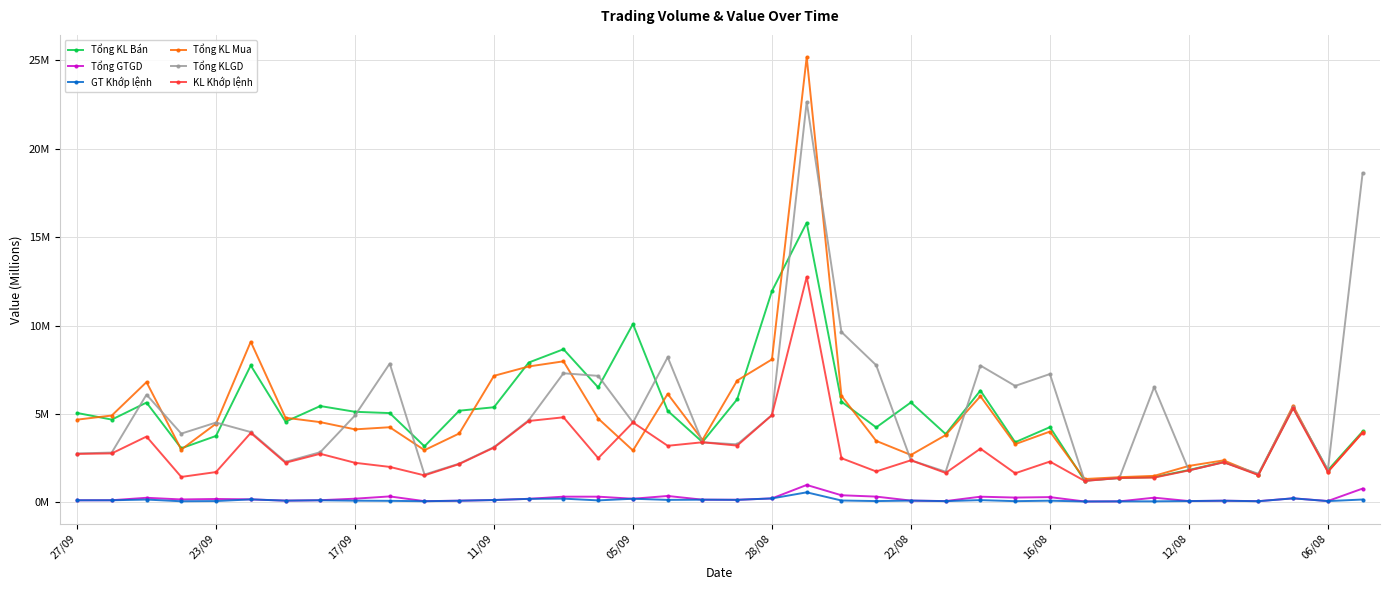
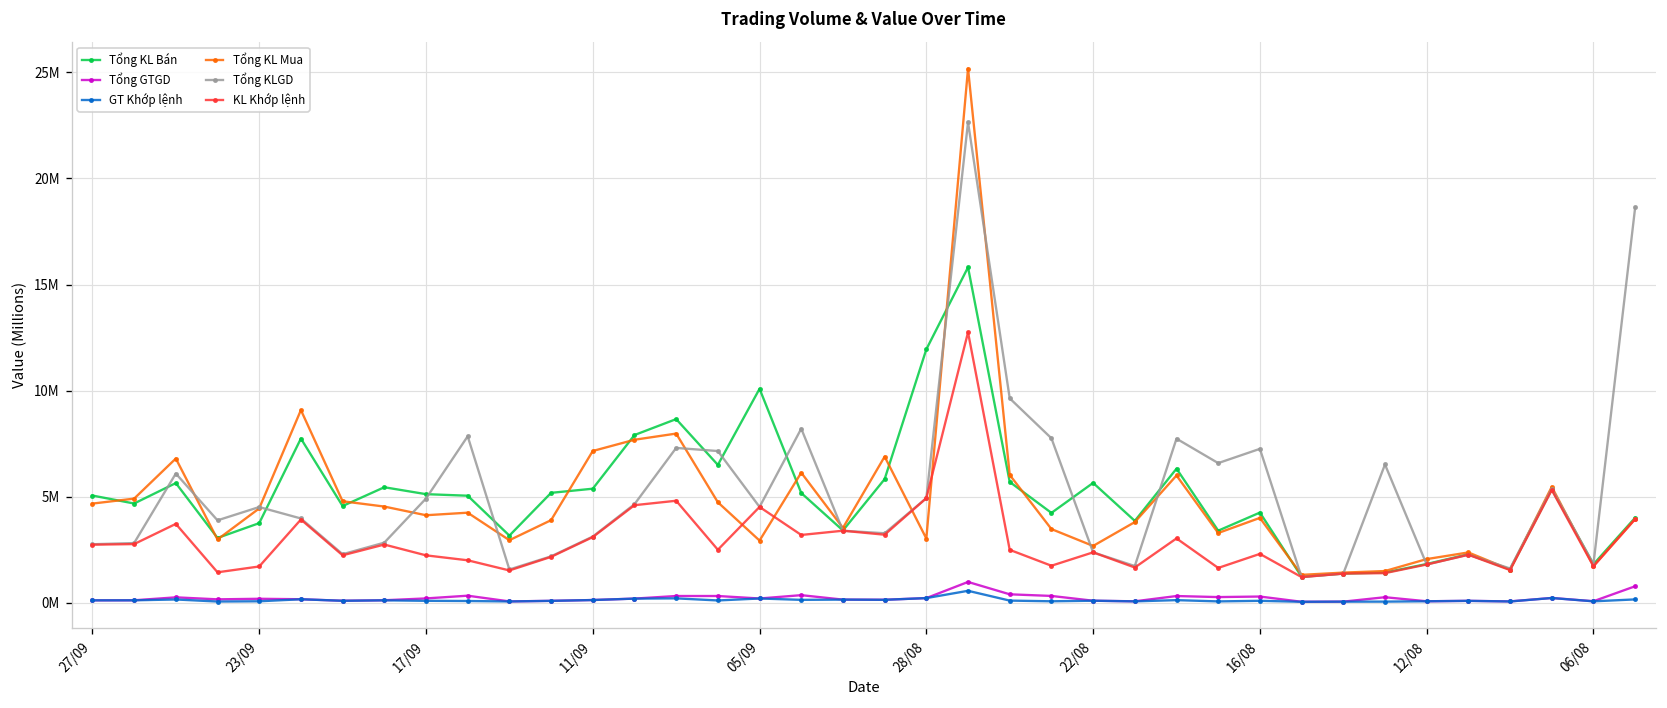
Tổng KL Mua, 28/08: 8100000 -> 3000000
